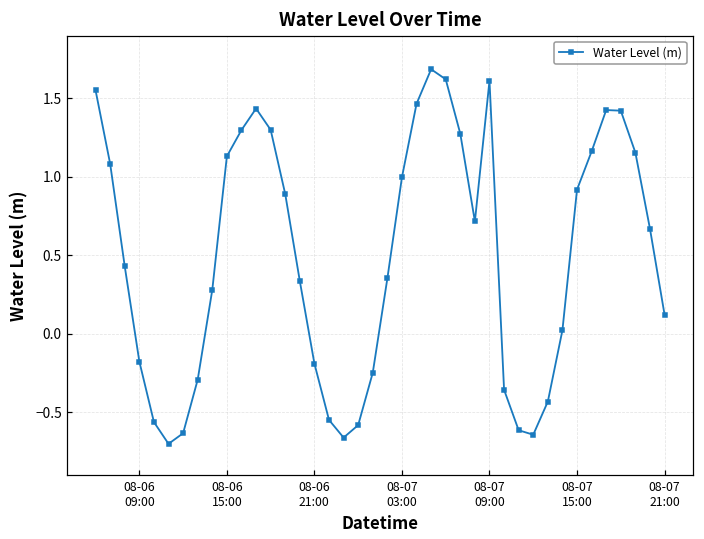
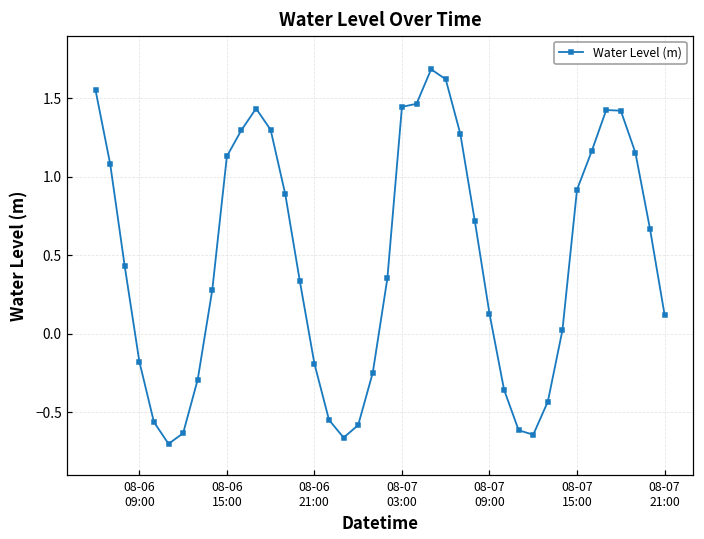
08-07 03:00: 1.00 -> 1.45
08-07 09:00: 1.61 -> 0.13
